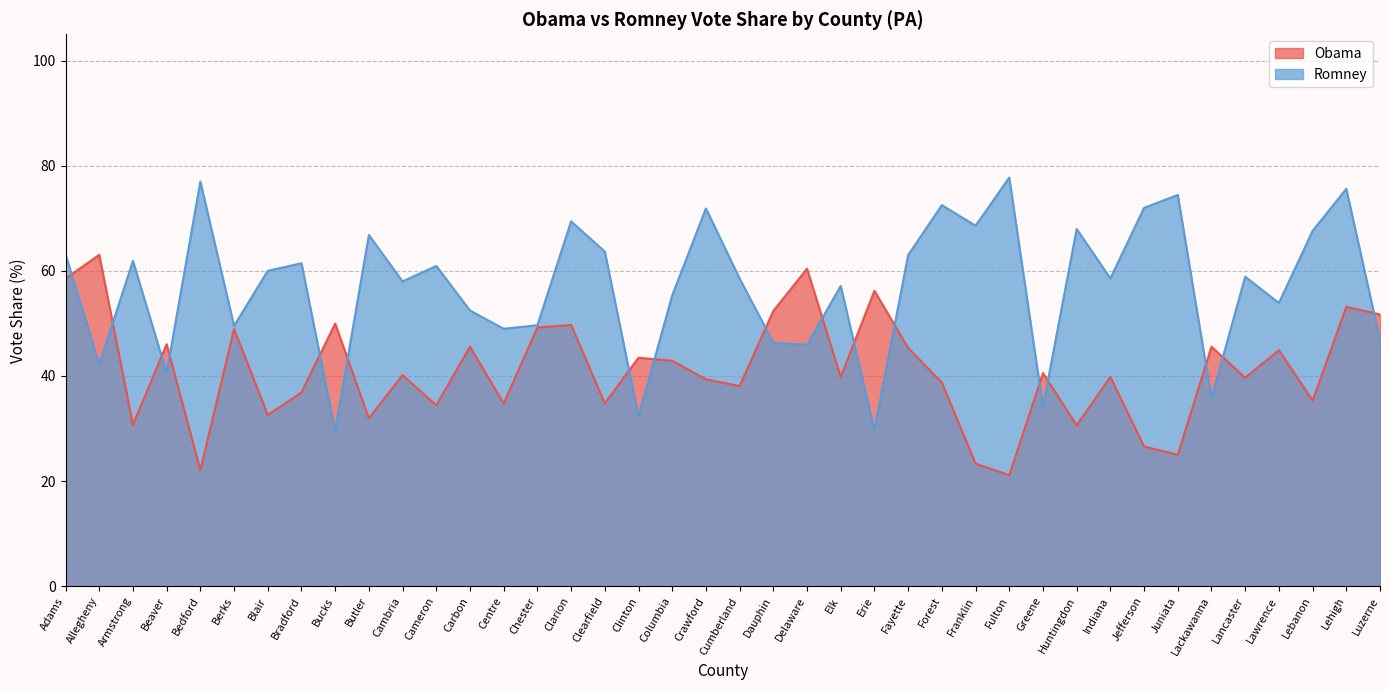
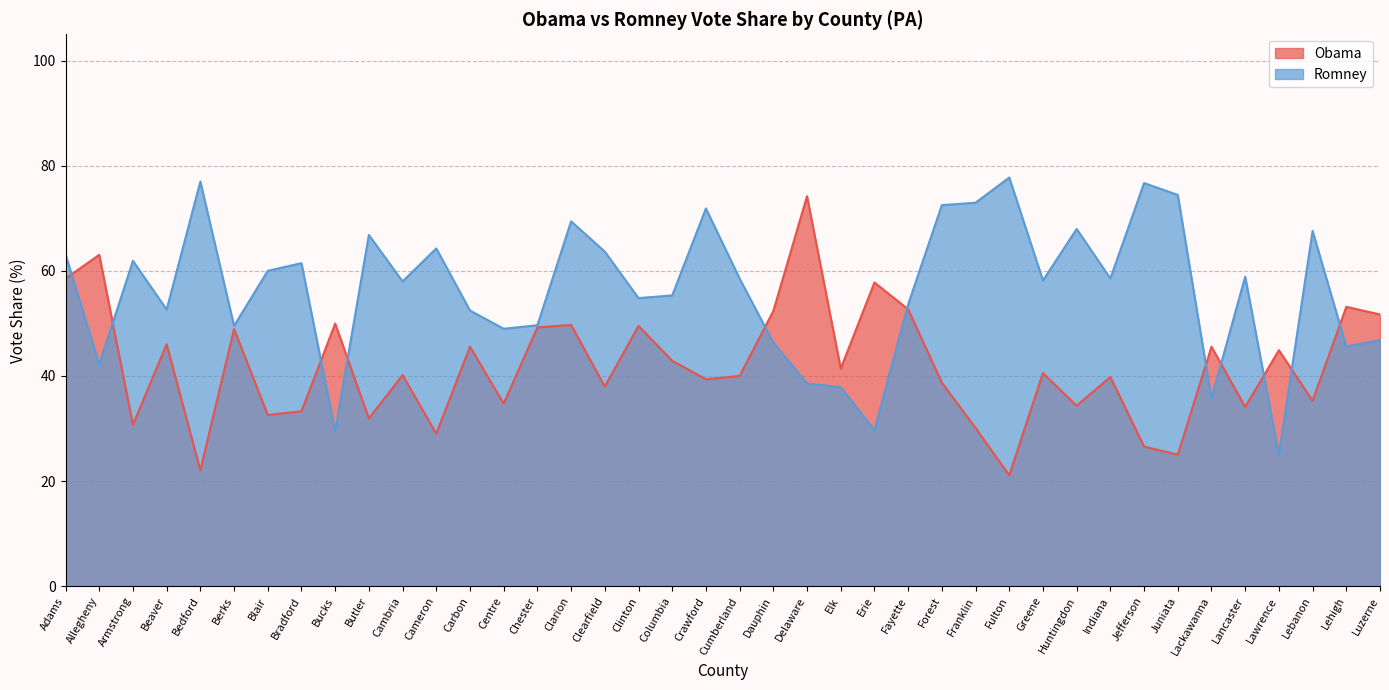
Romney, Beaver: 41 -> 53
Obama, Bradford: 37 -> 33
Obama, Cameron: 34 -> 29
Romney, Cameron: 61 -> 64
Obama, Clearfield: 35 -> 38
Obama, Clinton: 43 -> 50
Romney, Clinton: 32 -> 55
Obama, Cumberland: 38 -> 40
Obama, Delaware: 60 -> 74
Romney, Delaware: 46 -> 39
Obama, Elk: 40 -> 41
Romney, Elk: 57 -> 38
Obama, Erie: 56 -> 58
Obama, Fayette: 45 -> 53
Romney, Fayette: 63 -> 54
Obama, Franklin: 23 -> 30
Romney, Franklin: 69 -> 73
Romney, Greene: 34 -> 58
Obama, Huntingdon: 31 -> 34
Romney, Jefferson: 72 -> 77
Obama, Lancaster: 40 -> 34
Romney, Lawrence: 54 -> 25
Romney, Lehigh: 76 -> 46
